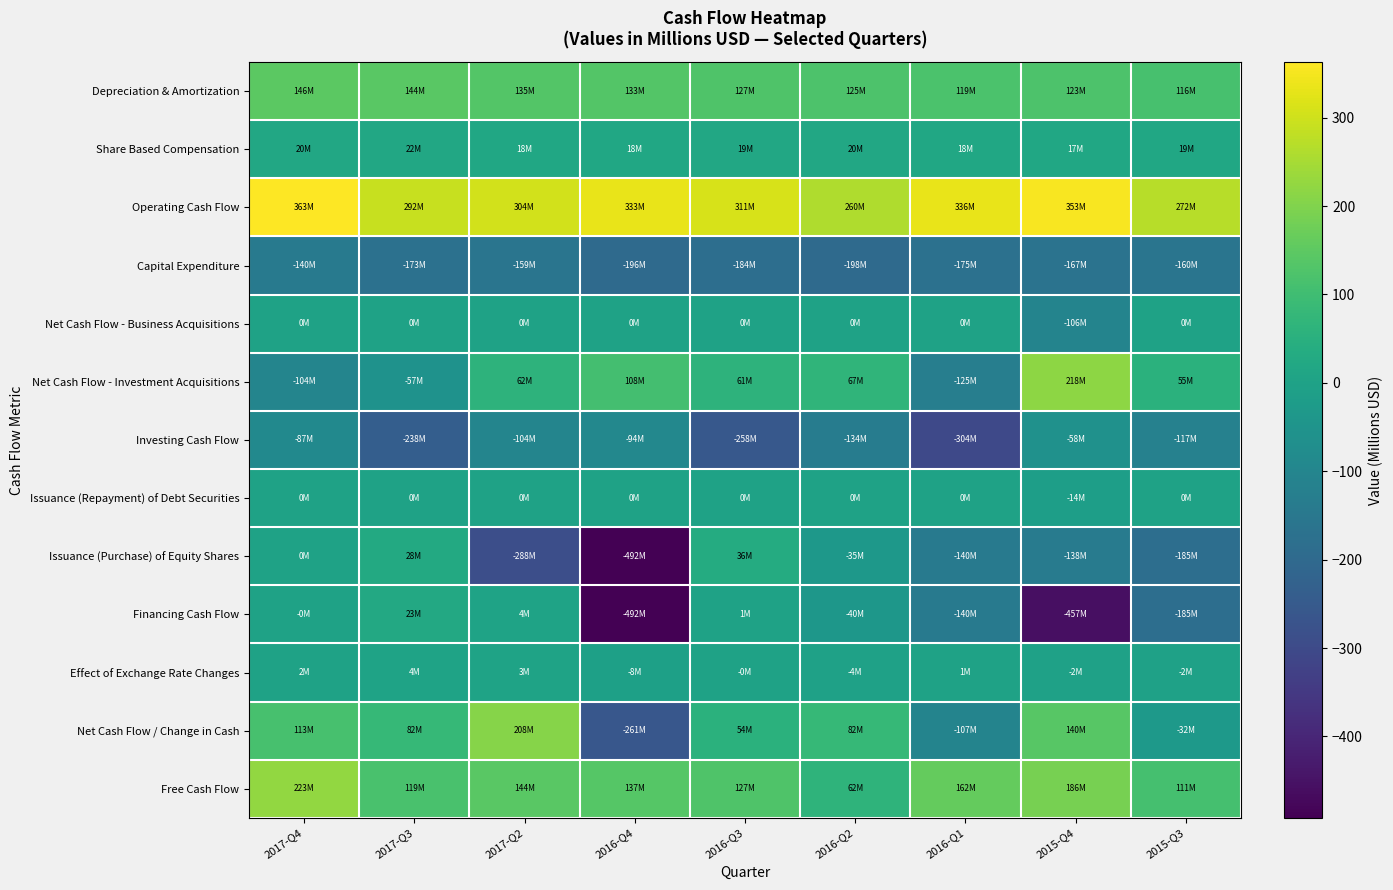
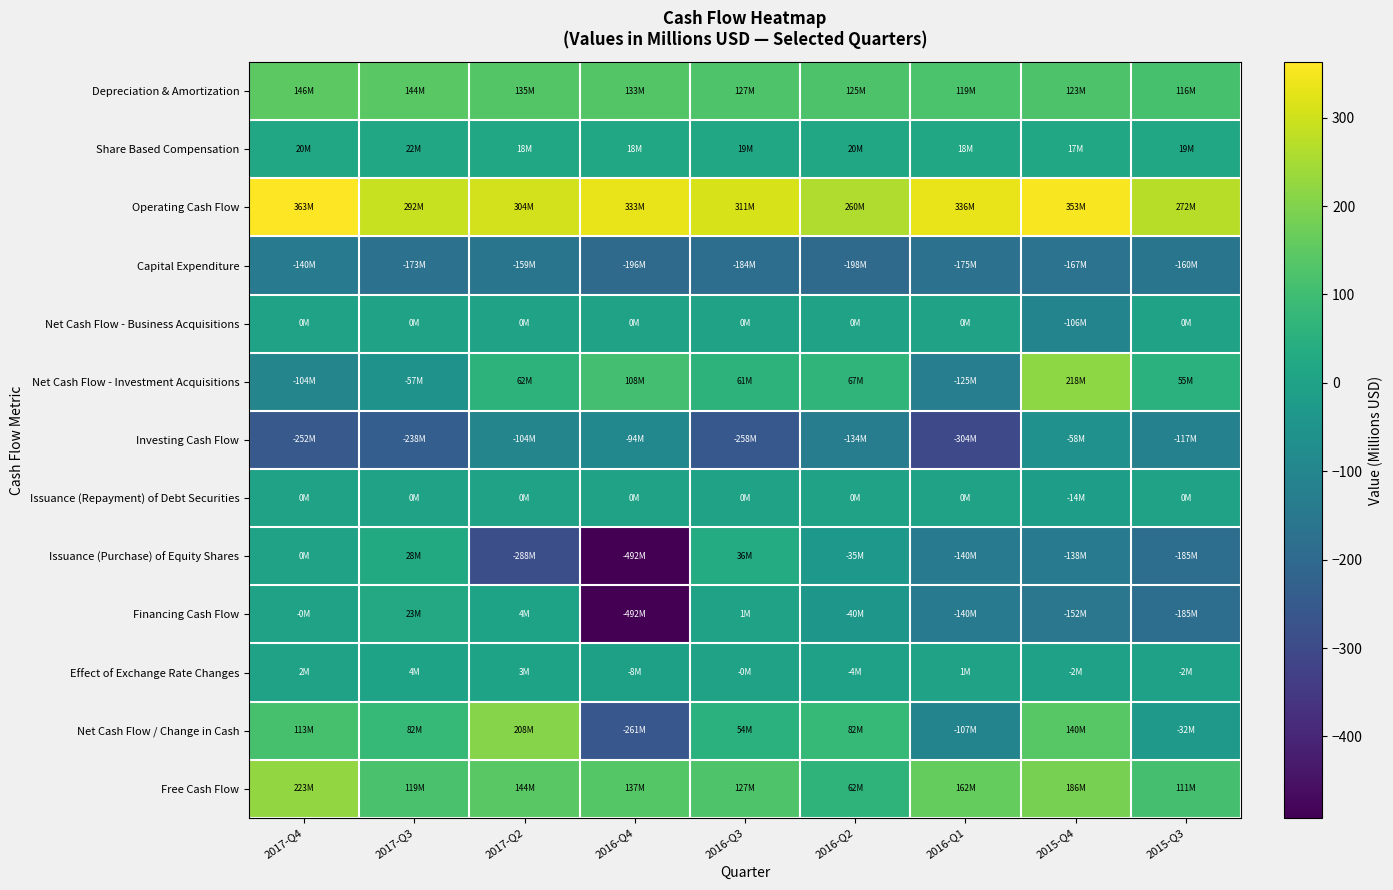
Investing Cash Flow, 2017-Q4: -87M -> -252M
Financing Cash Flow, 2015-Q4: -457M -> -152M
